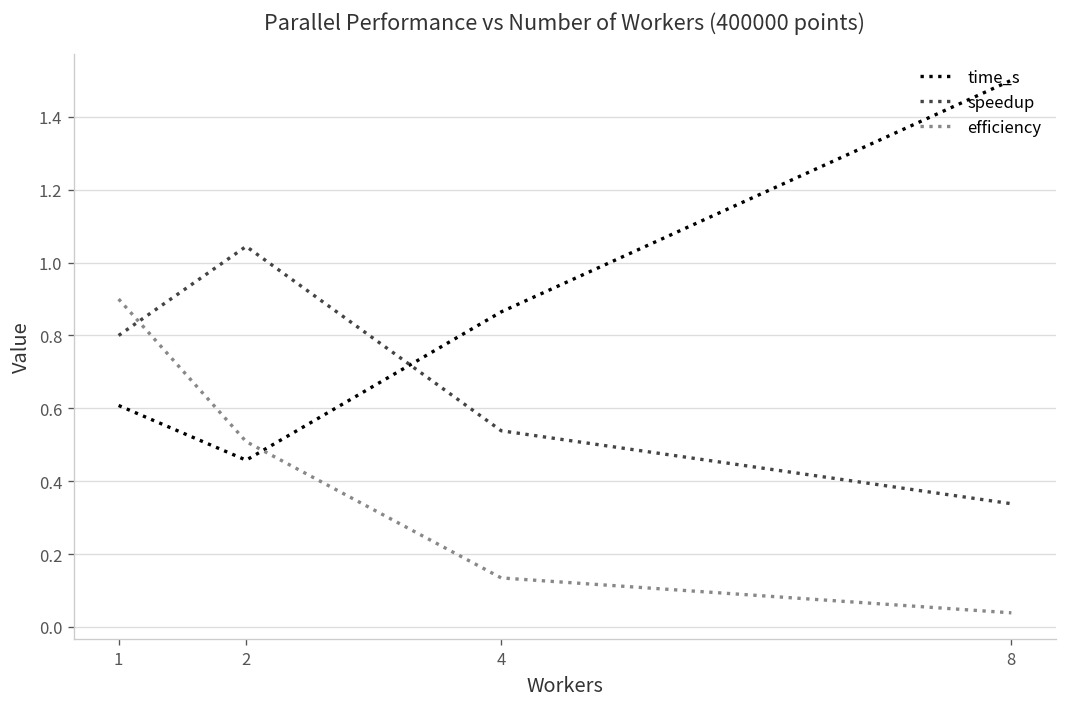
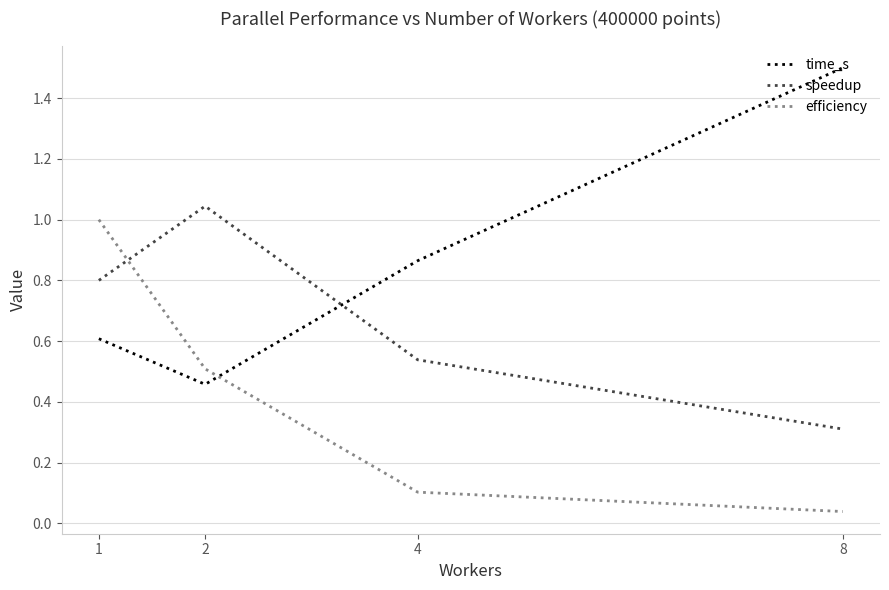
efficiency, 1: 0.9 -> 1.0
efficiency, 4: 0.13 -> 0.10
speedup, 8: 0.34 -> 0.31
